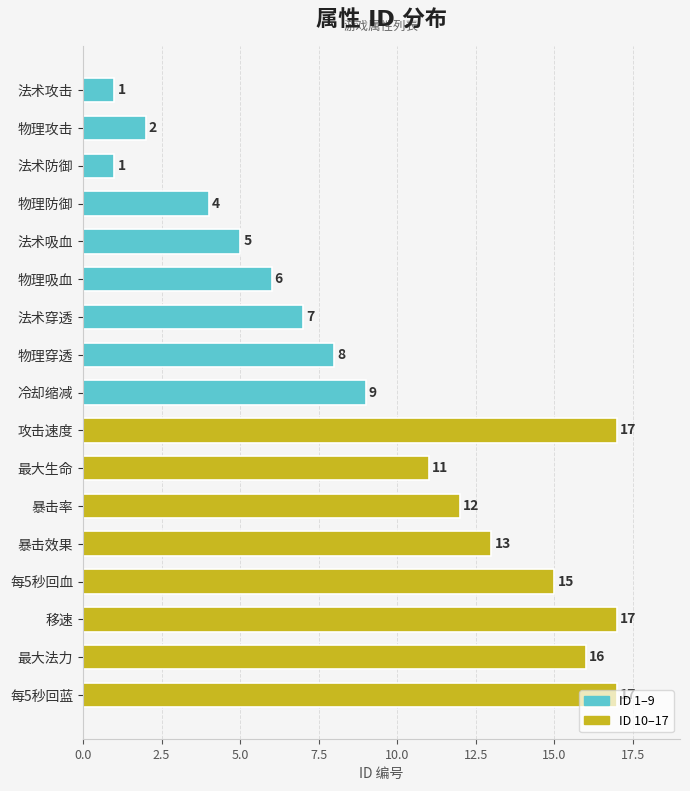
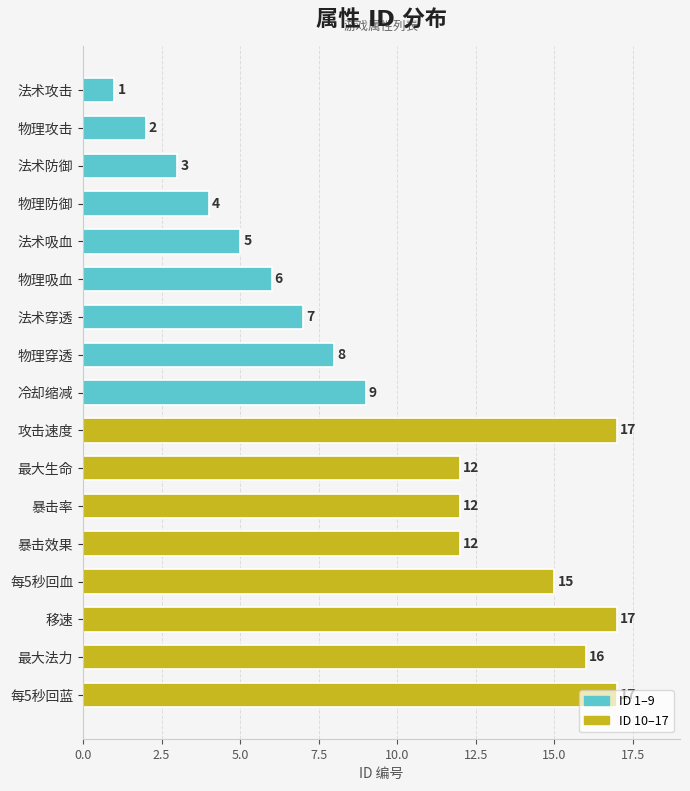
法术防御: 1 -> 3
最大生命: 11 -> 12
暴击效果: 13 -> 12
